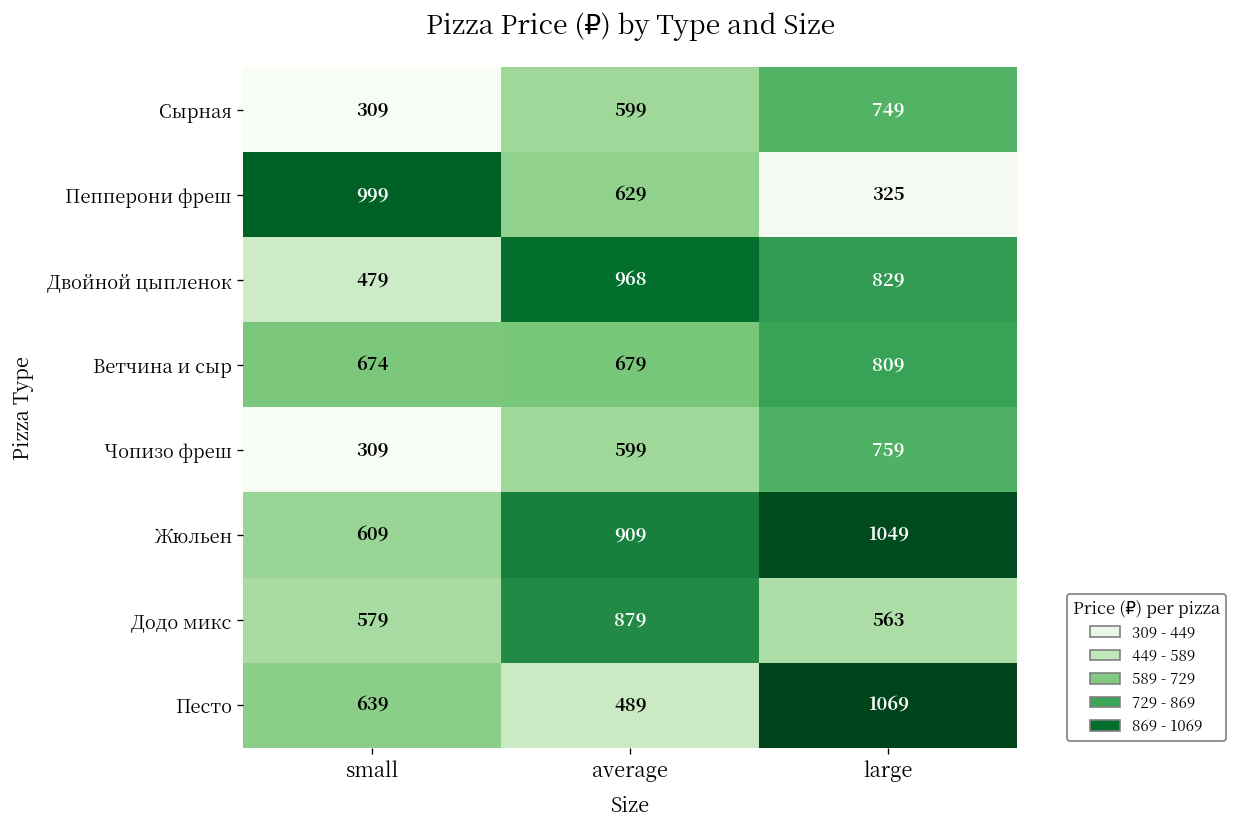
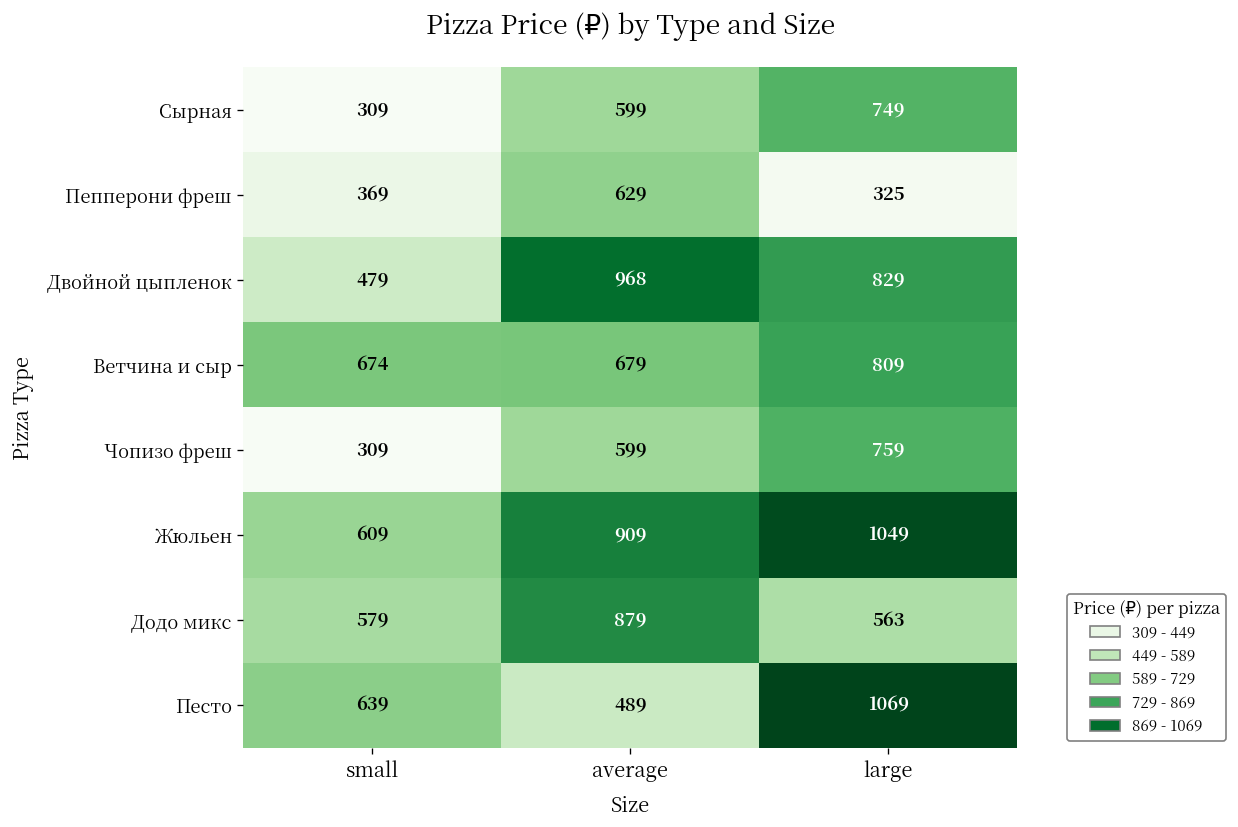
Пепперони фреш, small: 999 -> 369
